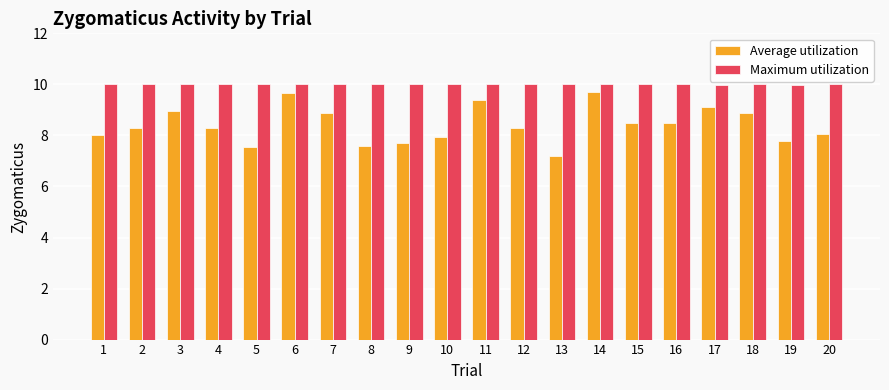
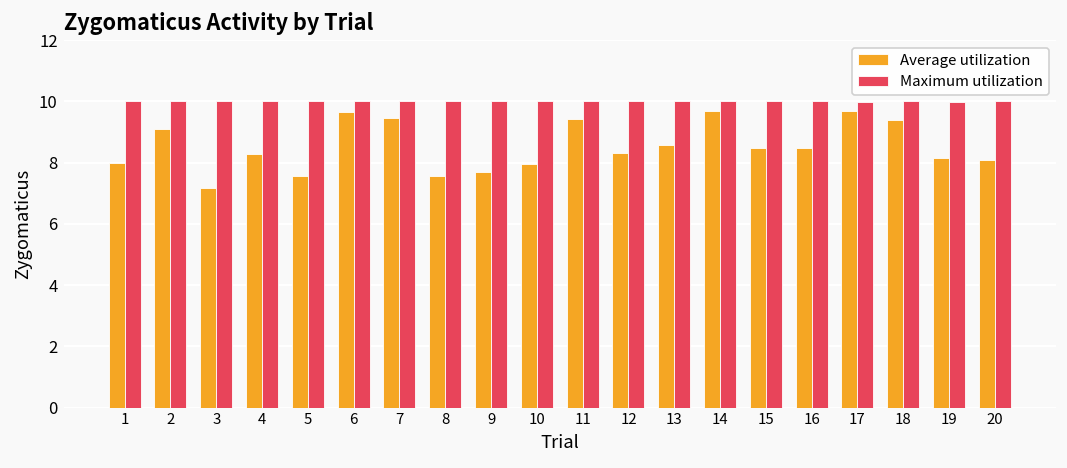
Average utilization, 2: 8.3 -> 9.1
Average utilization, 3: 8.9 -> 7.2
Average utilization, 7: 8.9 -> 9.5
Average utilization, 13: 7.2 -> 8.6
Average utilization, 17: 9.1 -> 9.7
Average utilization, 18: 8.9 -> 9.4
Average utilization, 19: 7.8 -> 8.1
